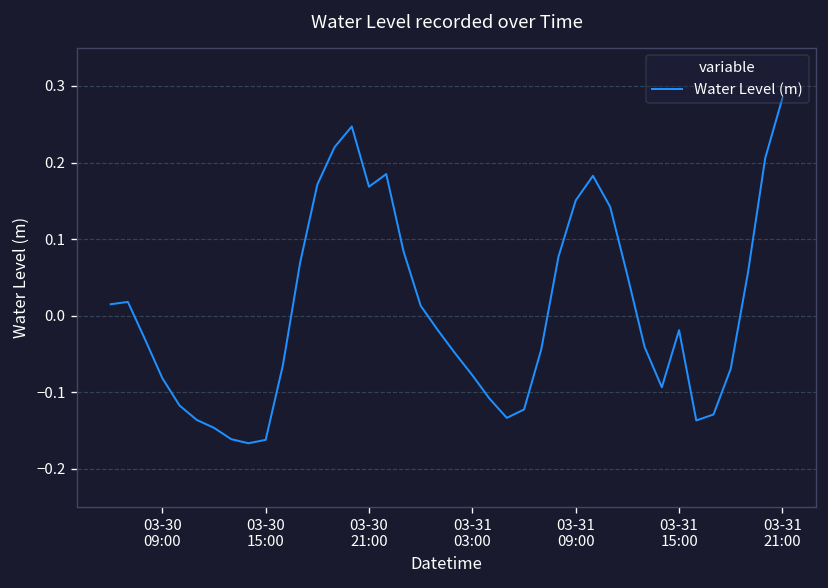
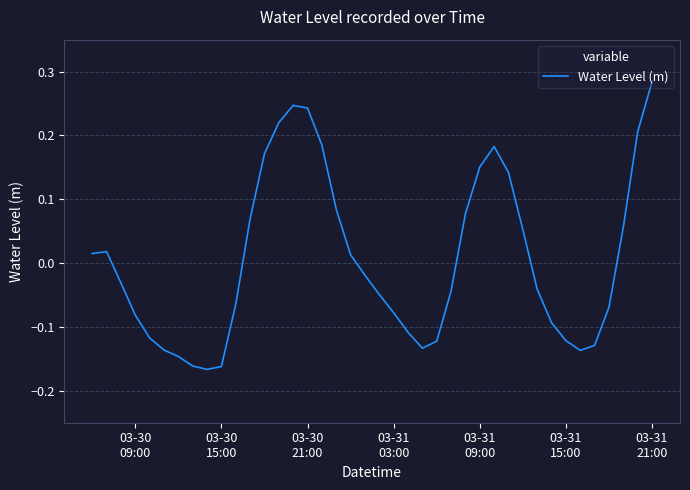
03-30 21:00: 0.17 -> 0.24
03-31 15:00: -0.02 -> -0.12
